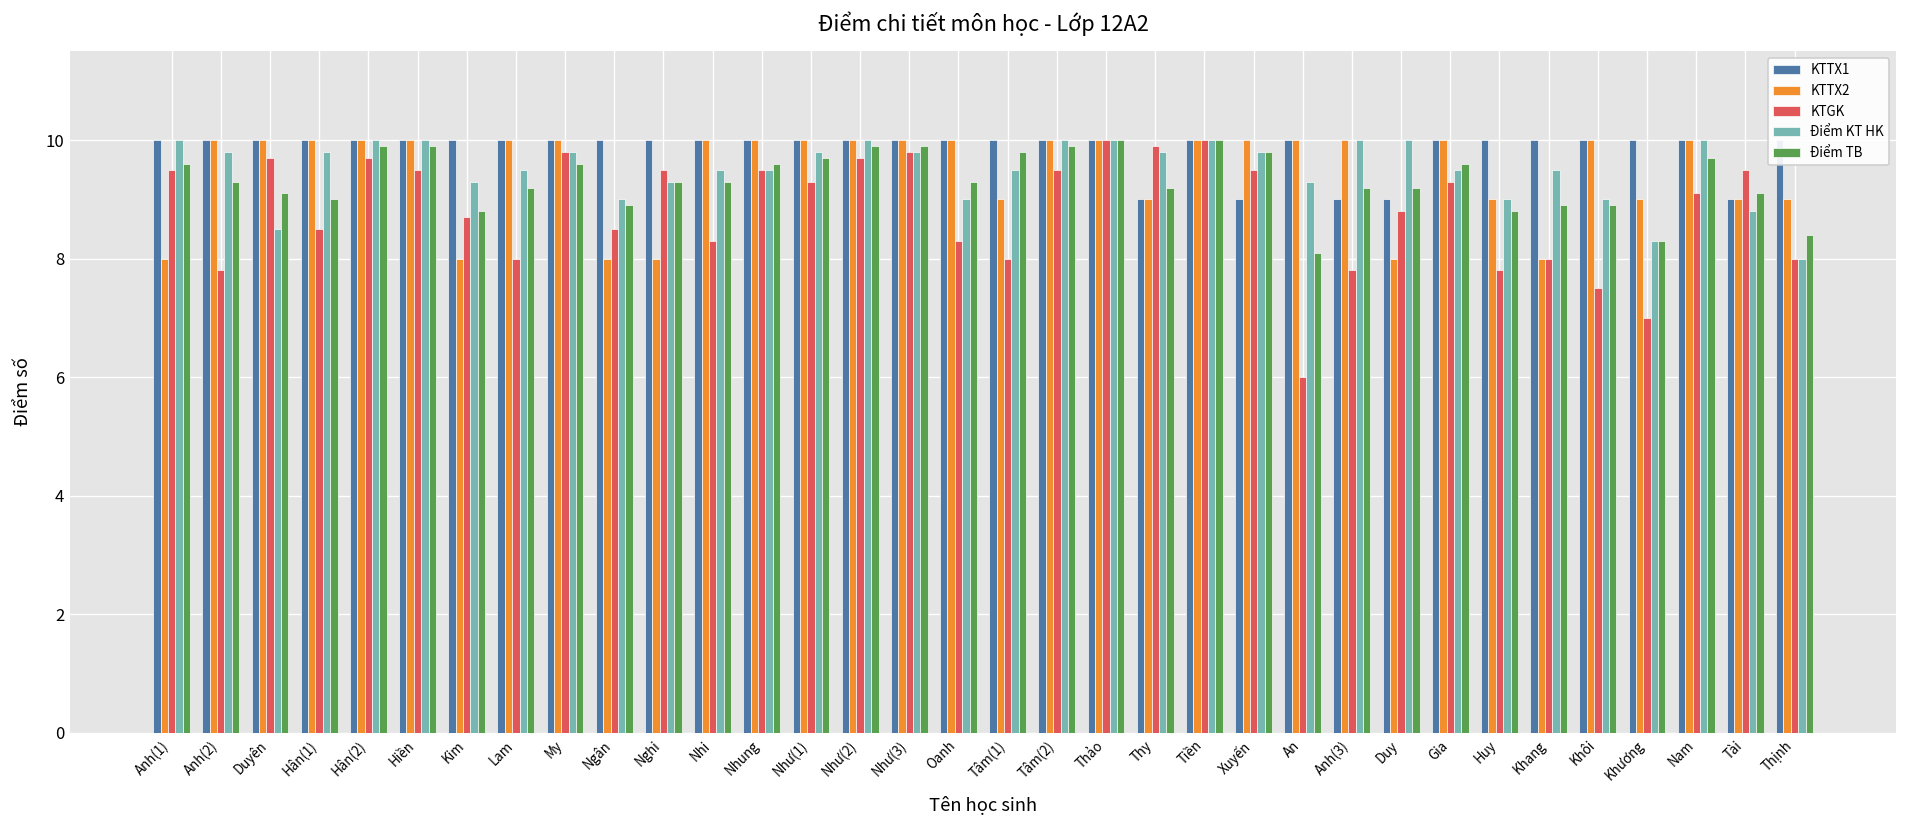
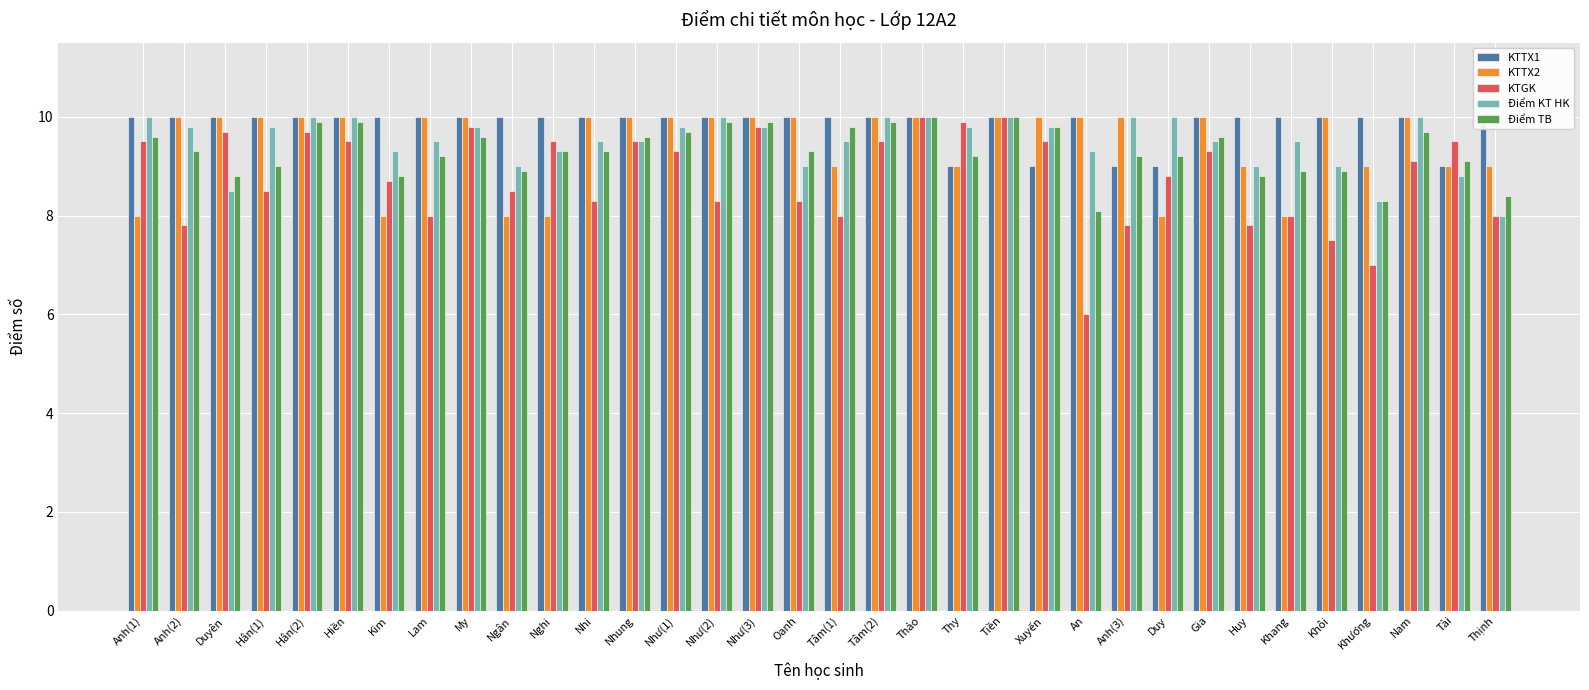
Điểm TB, Duyên: 9.1 -> 8.8
KTGK, Như(2): 9.7 -> 8.3
